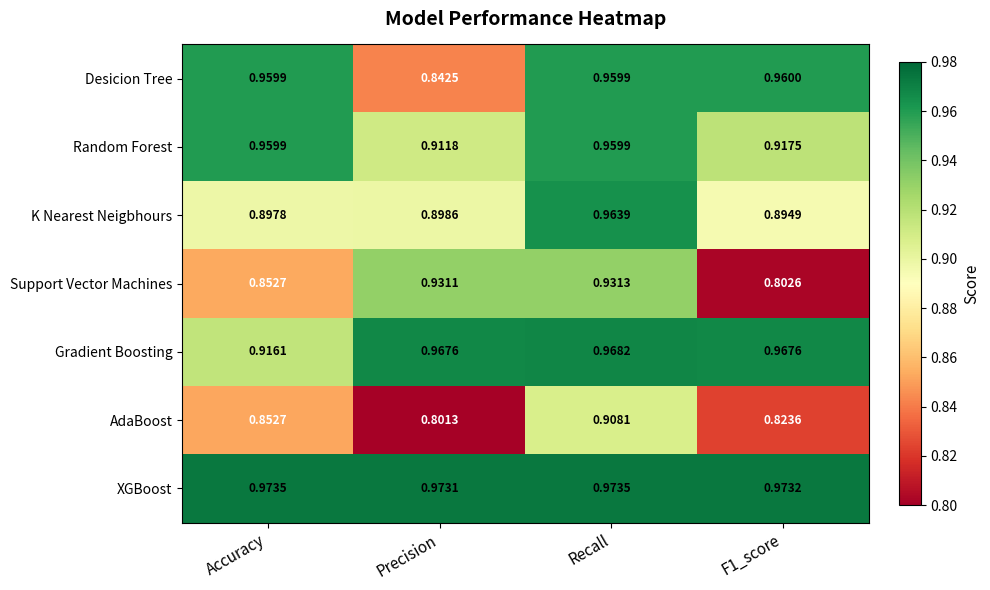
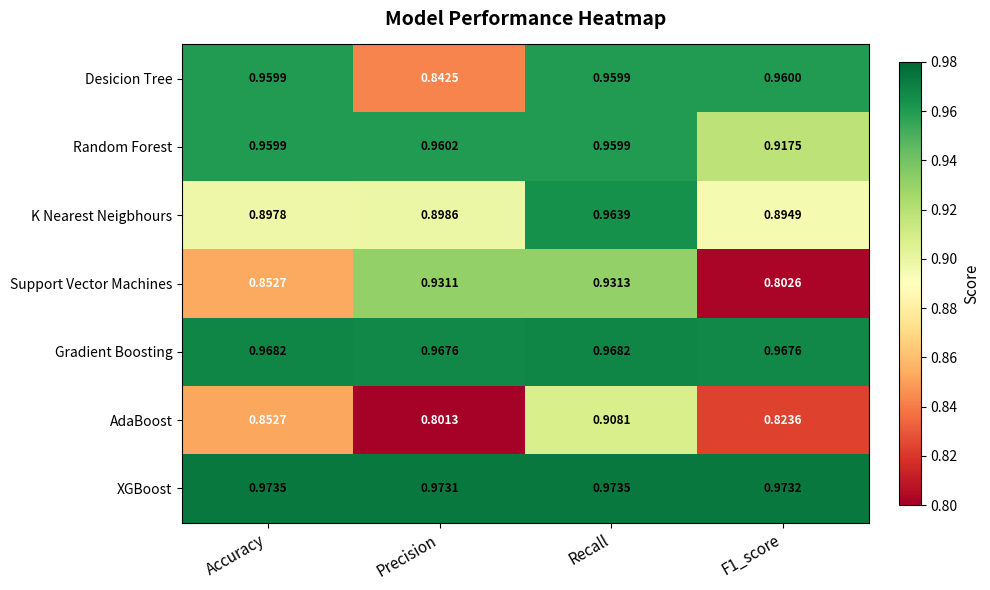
Random Forest, Precision: 0.9118 -> 0.9602
Gradient Boosting, Accuracy: 0.9161 -> 0.9682
